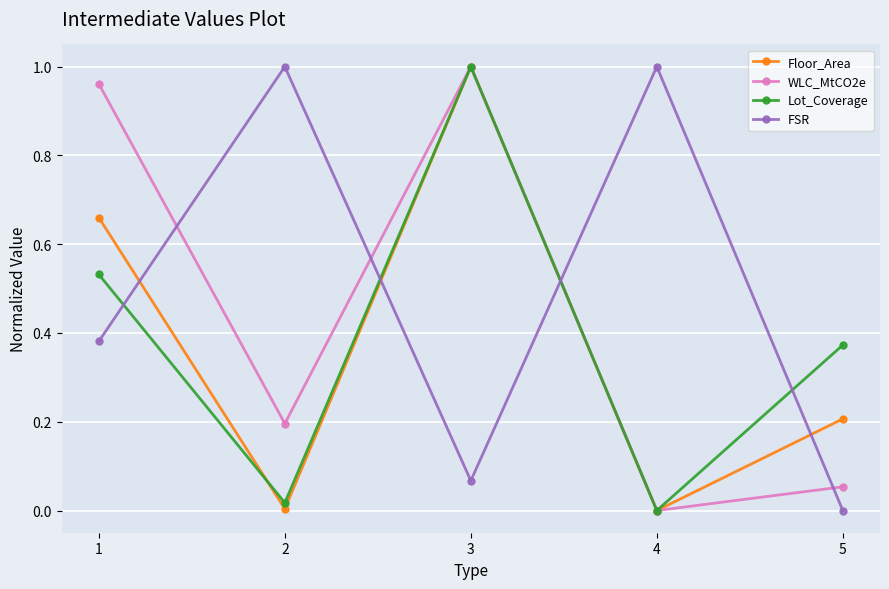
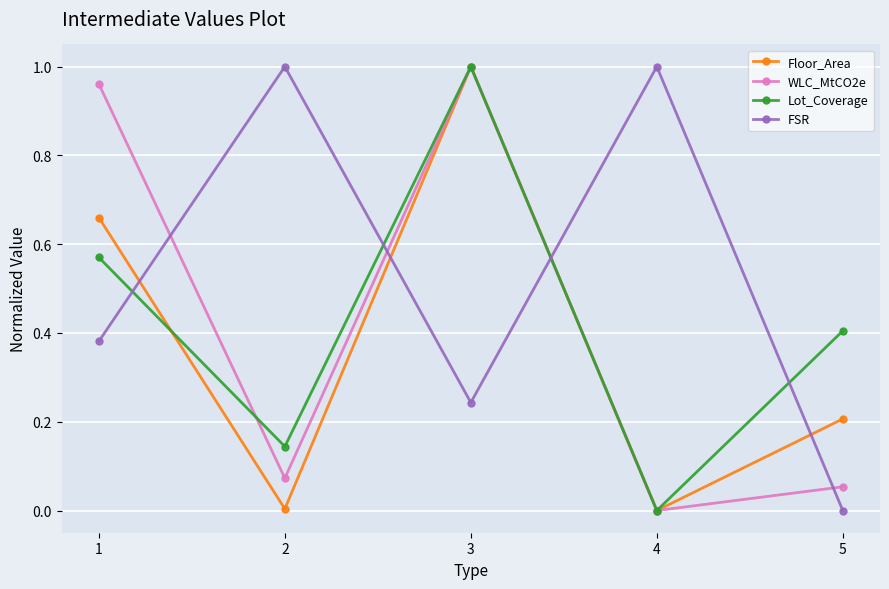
Lot_Coverage, 1: 0.53 -> 0.57
WLC_MtCO2e, 2: 0.20 -> 0.07
Lot_Coverage, 2: 0.02 -> 0.14
FSR, 3: 0.07 -> 0.24
Lot_Coverage, 5: 0.37 -> 0.40
